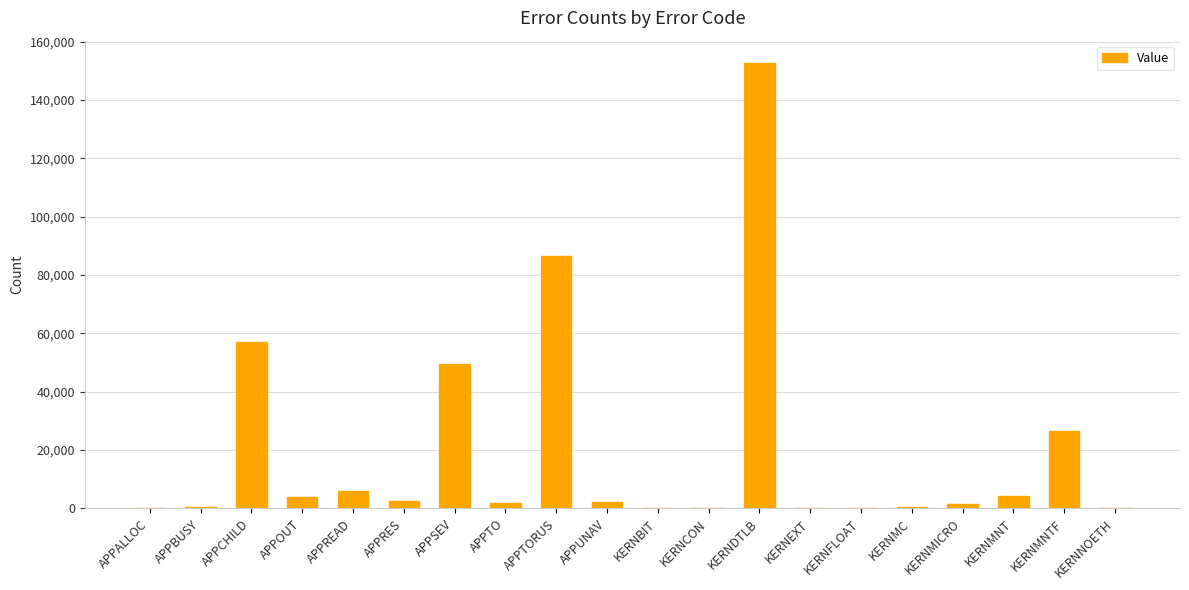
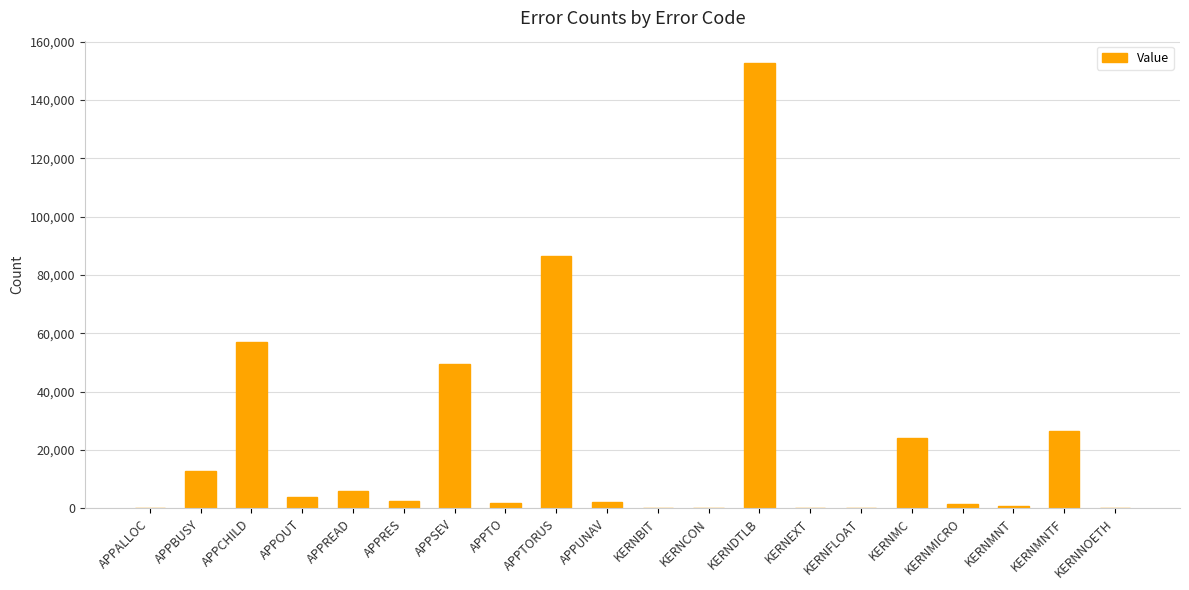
APPBUSY: 1,000 -> 13,000
KERNMC: 0 -> 24,000
KERNMNT: 4,000 -> 1,000
